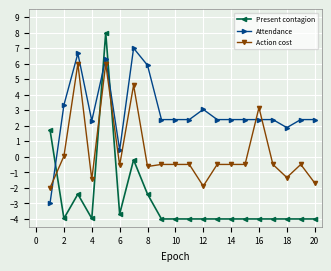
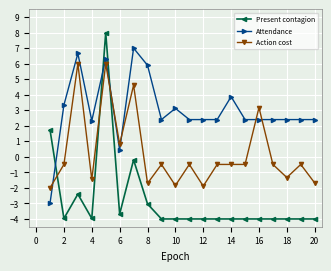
Action cost, 2: 0.0 -> -0.5
Action cost, 6: -0.5 -> 0.8
Present contagion, 8: -2.4 -> -3.0
Action cost, 8: -0.6 -> -1.7
Attendance, 10: 2.4 -> 3.1
Action cost, 10: -0.5 -> -1.8
Attendance, 12: 3.1 -> 2.4
Attendance, 14: 2.4 -> 3.9
Attendance, 18: 1.9 -> 2.4
